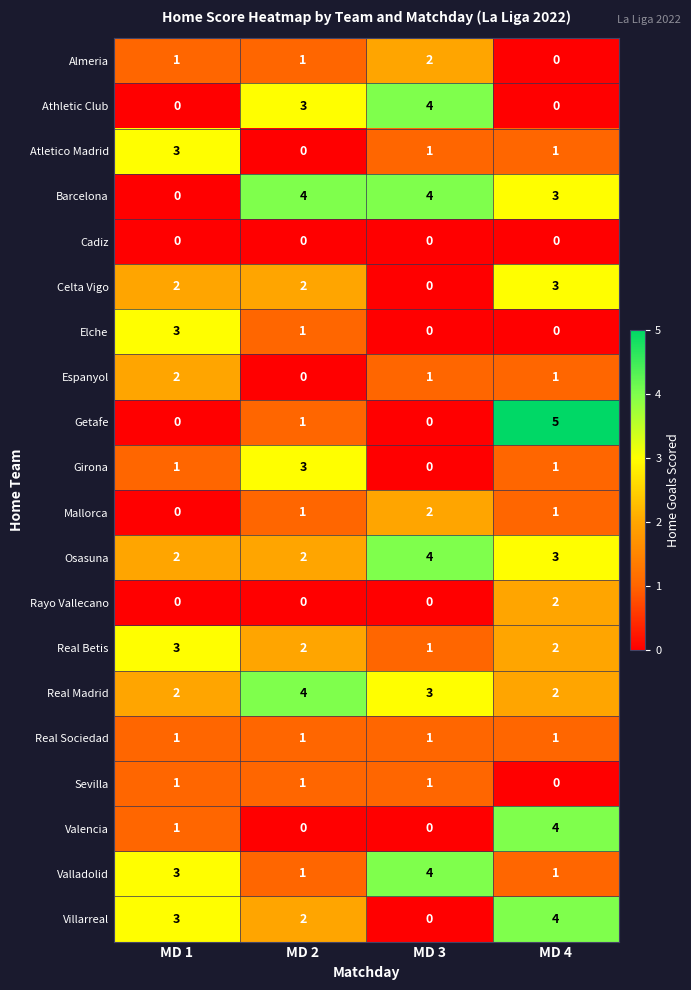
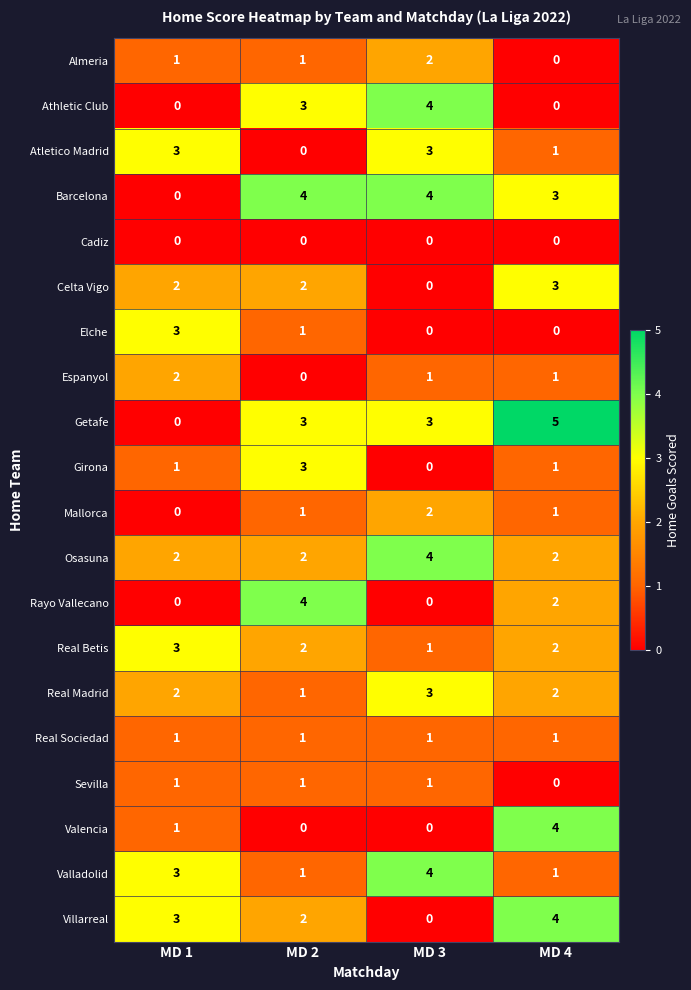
Atletico Madrid, MD 3: 1 -> 3
Getafe, MD 2: 1 -> 3
Getafe, MD 3: 0 -> 3
Osasuna, MD 4: 3 -> 2
Rayo Vallecano, MD 2: 0 -> 4
Real Madrid, MD 2: 4 -> 1
